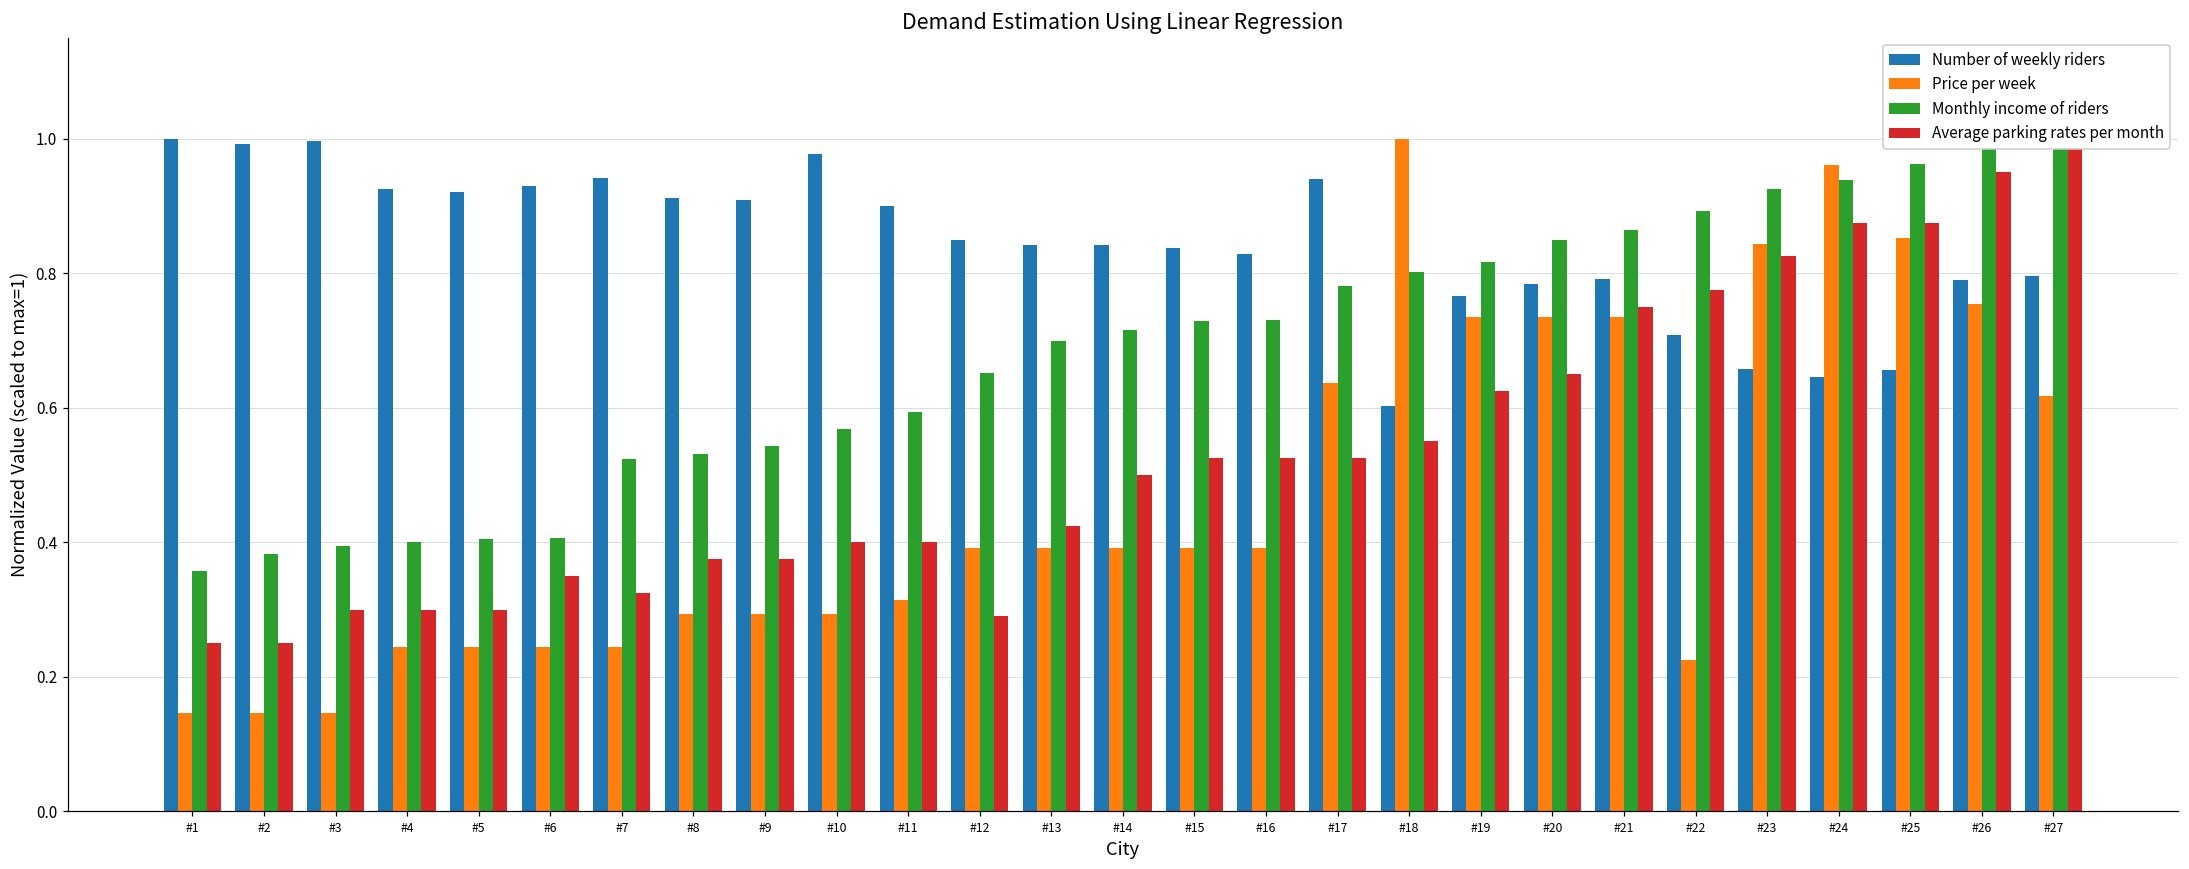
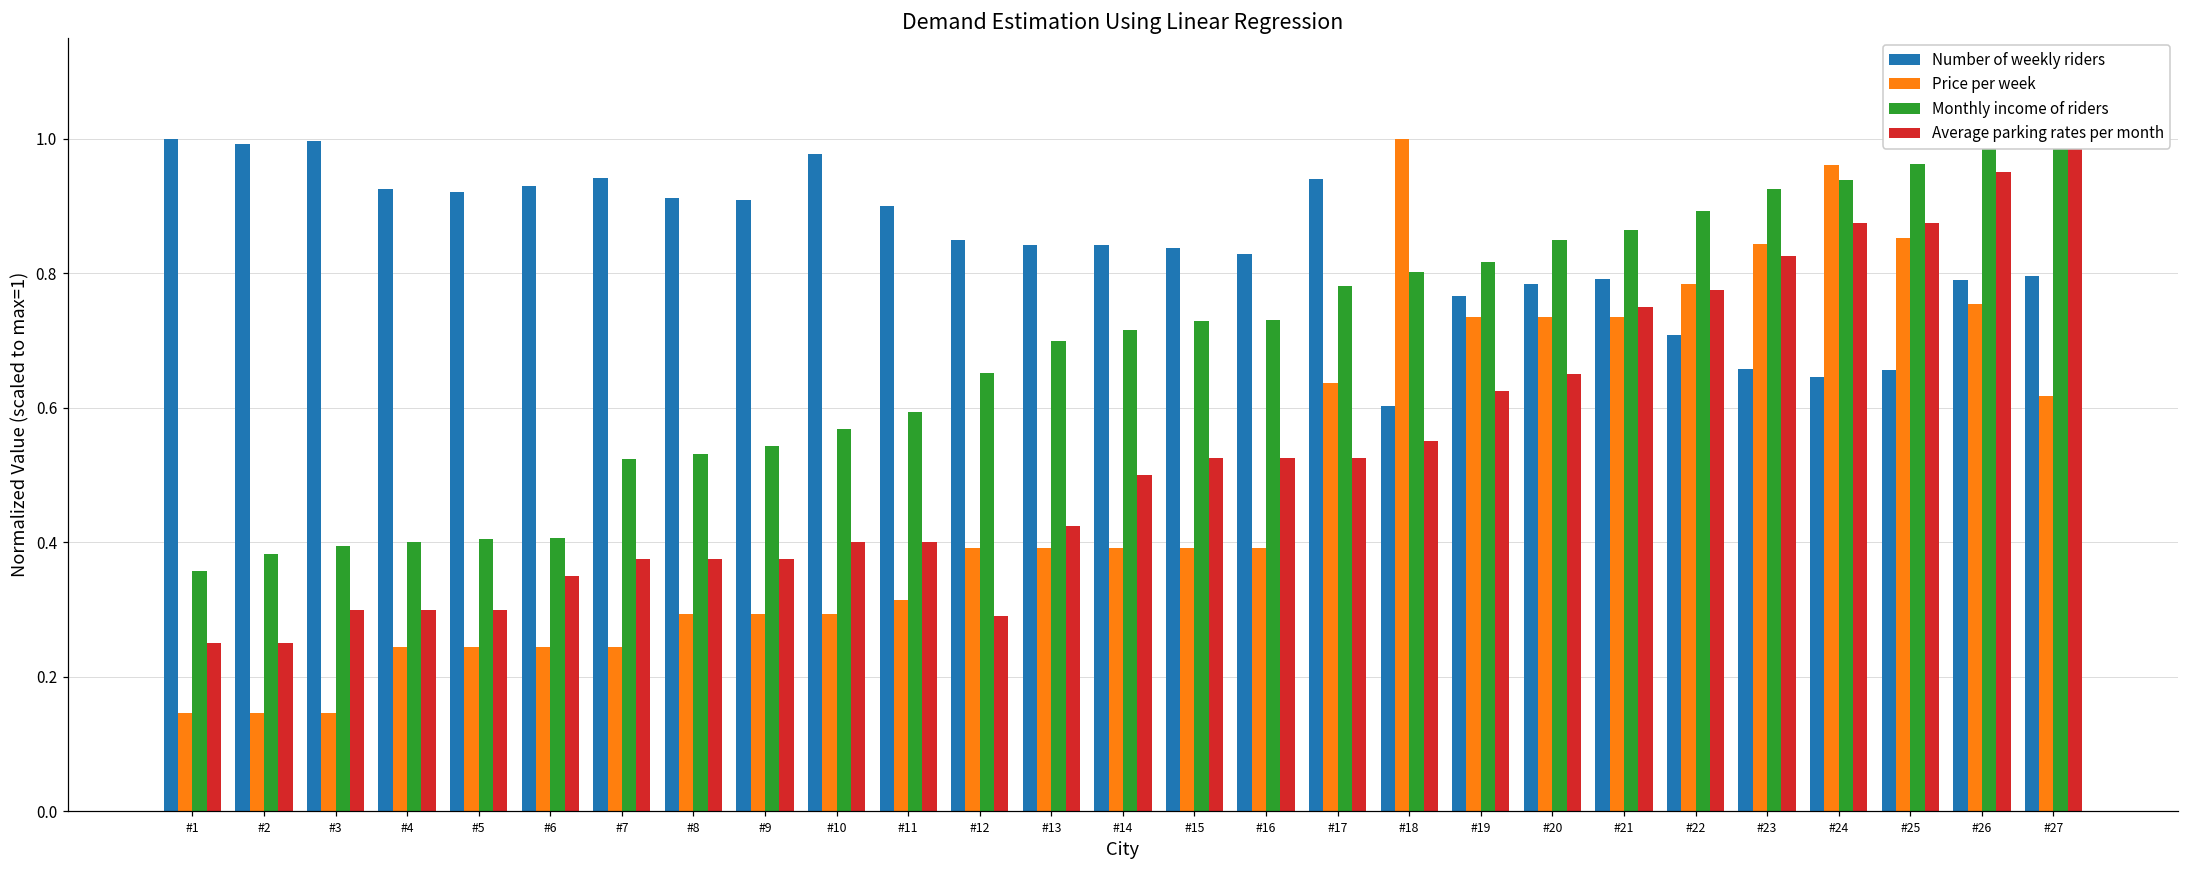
Average parking rates per month, #7: 0.33 -> 0.38
Price per week, #22: 0.23 -> 0.78
